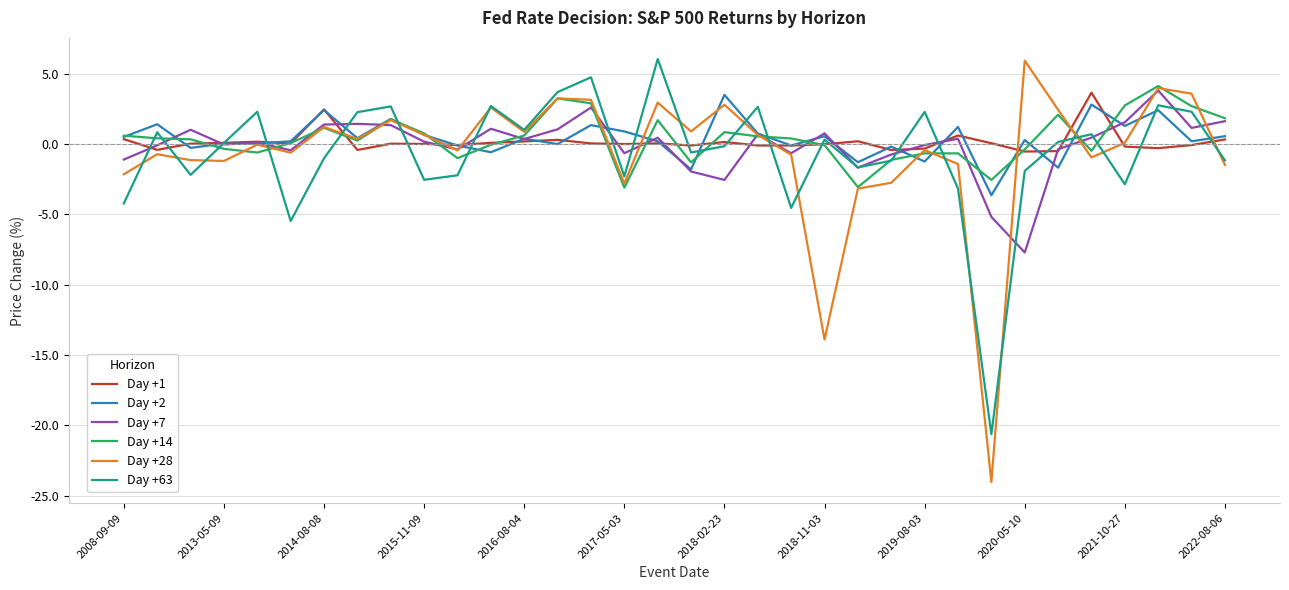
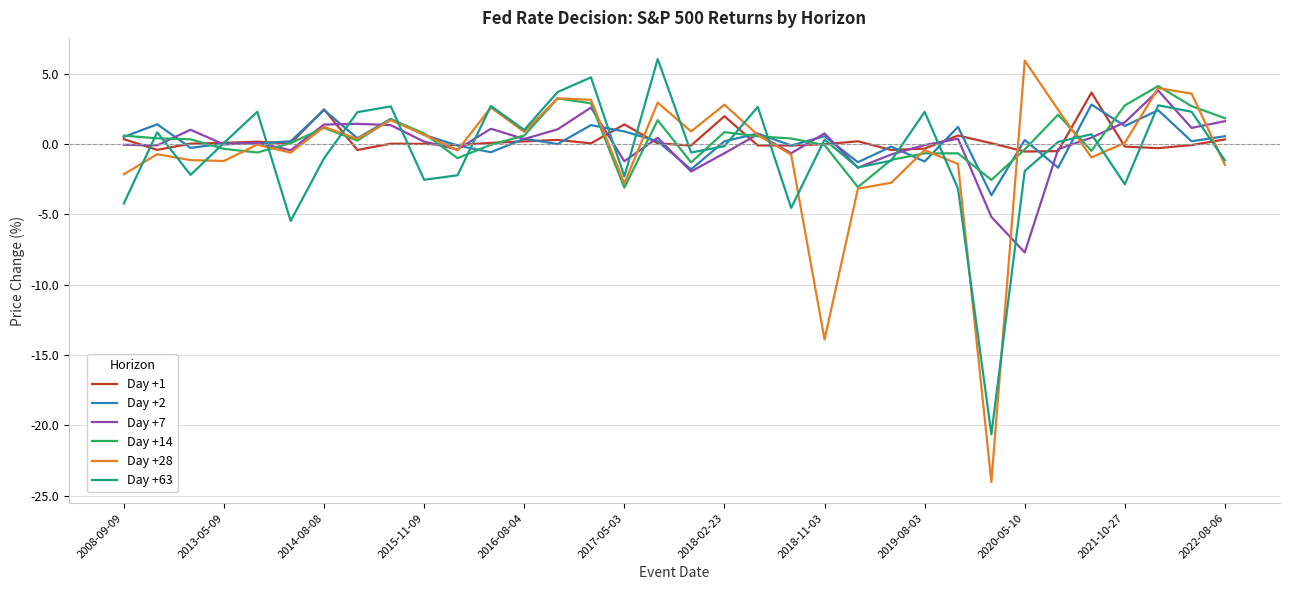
Day +7, 2008-09-09: -1.1 -> -0.1
Day +1, 2017-05-03: 0.0 -> 1.4
Day +7, 2017-05-03: -0.7 -> -1.2
Day +1, 2018-02-23: 0.2 -> 2.0
Day +2, 2018-02-23: 3.5 -> 0.2
Day +7, 2018-02-23: -2.6 -> -0.7
